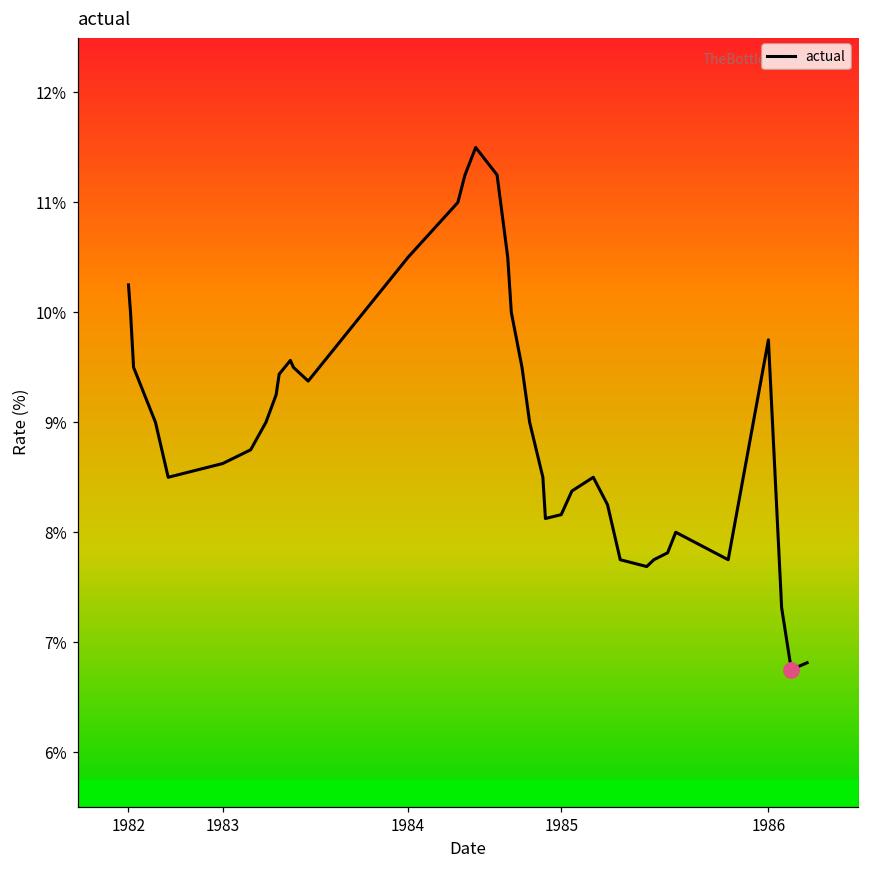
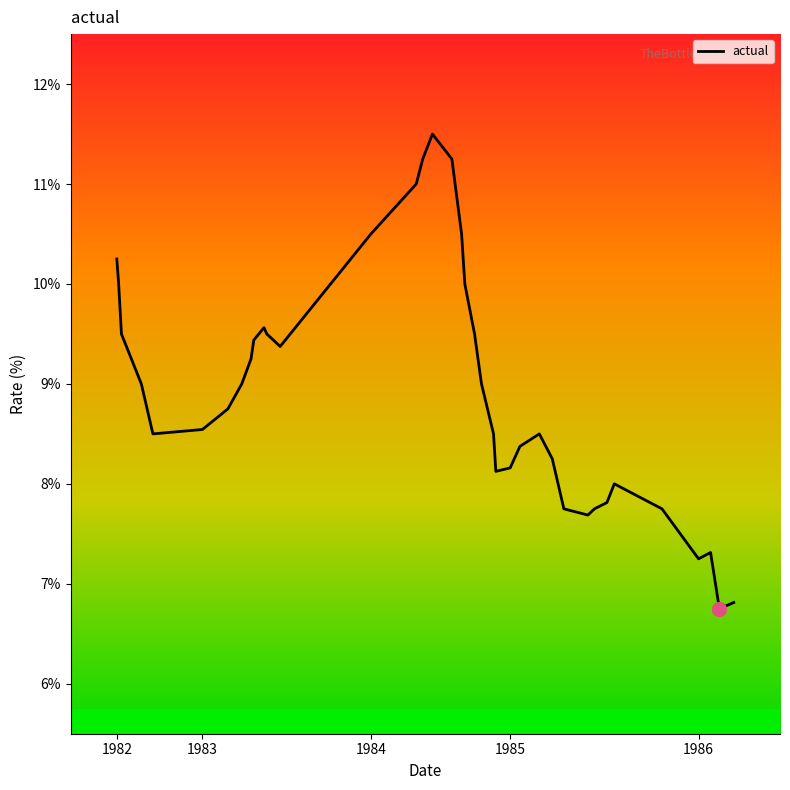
actual, 1983: 8.6% -> 8.5%
actual, 1986: 9.8% -> 7.3%
